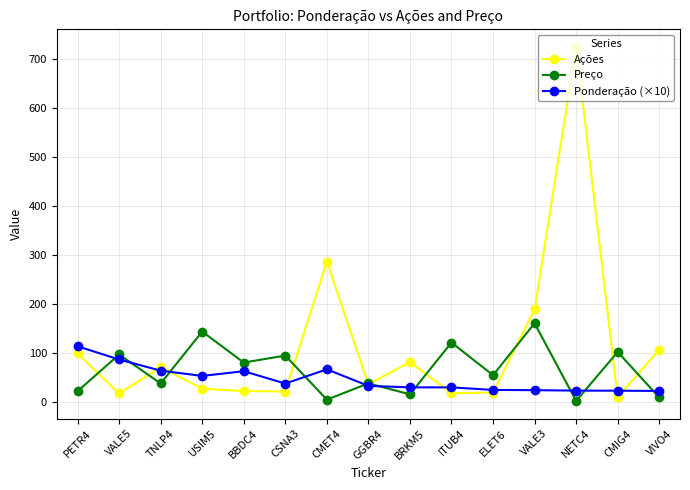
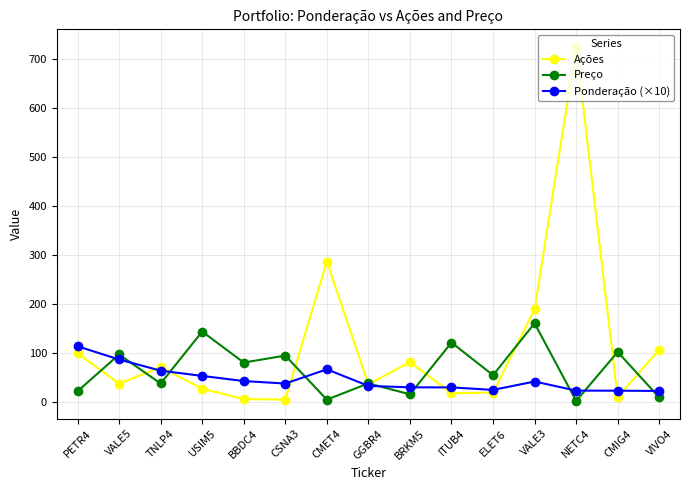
Ações, VALE5: 20 -> 40
Ações, BBDC4: 20 -> 10
Ponderação (×10), BBDC4: 60 -> 40
Ações, CSNA3: 20 -> 0
Ponderação (×10), VALE3: 20 -> 40
